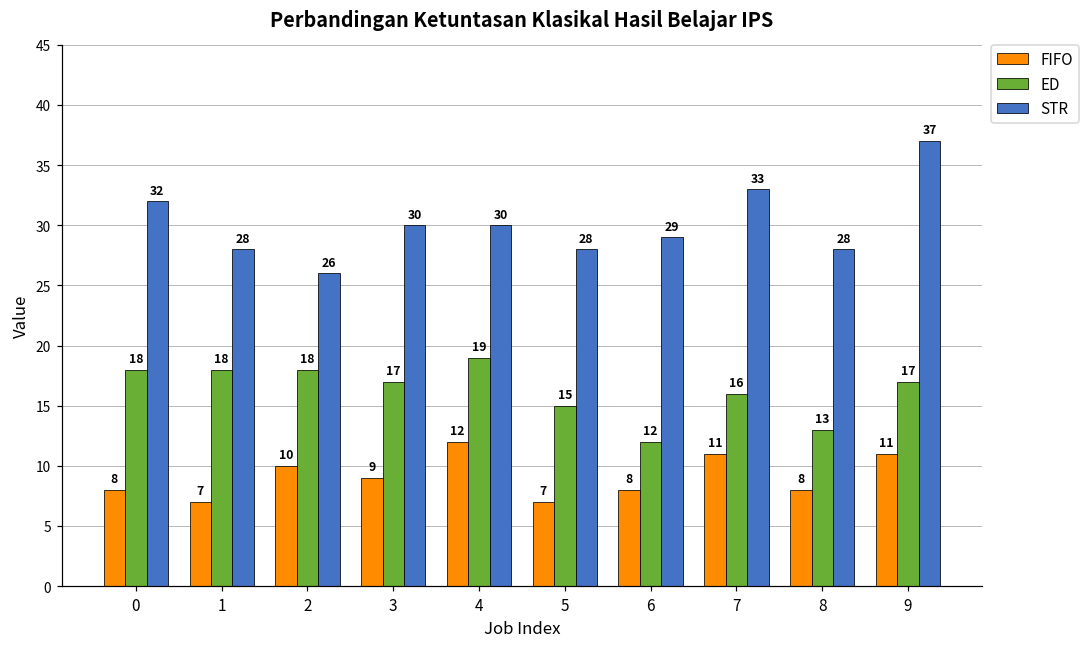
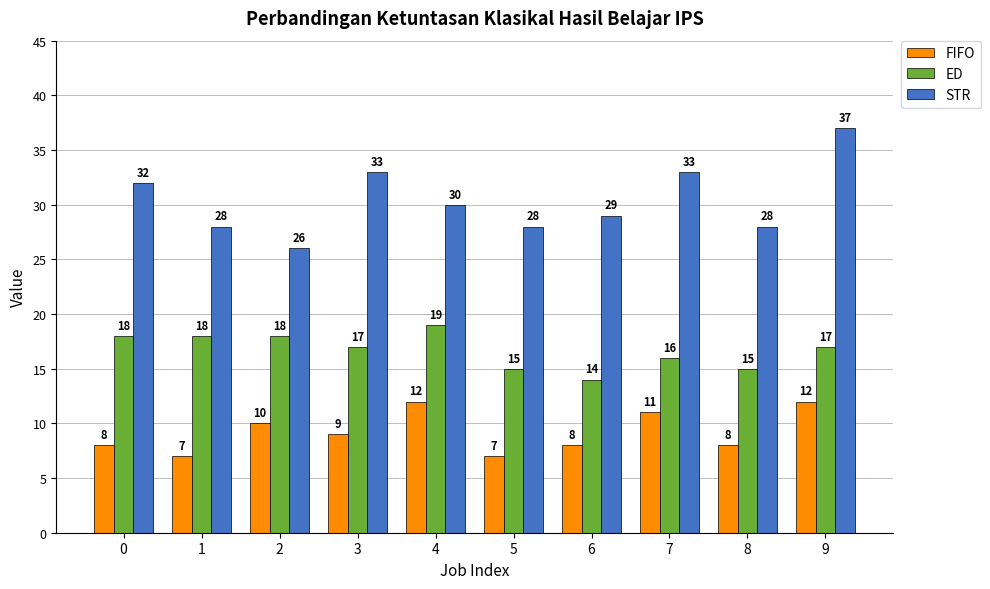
STR, 3: 30 -> 33
ED, 6: 12 -> 14
ED, 8: 13 -> 15
FIFO, 9: 11 -> 12
